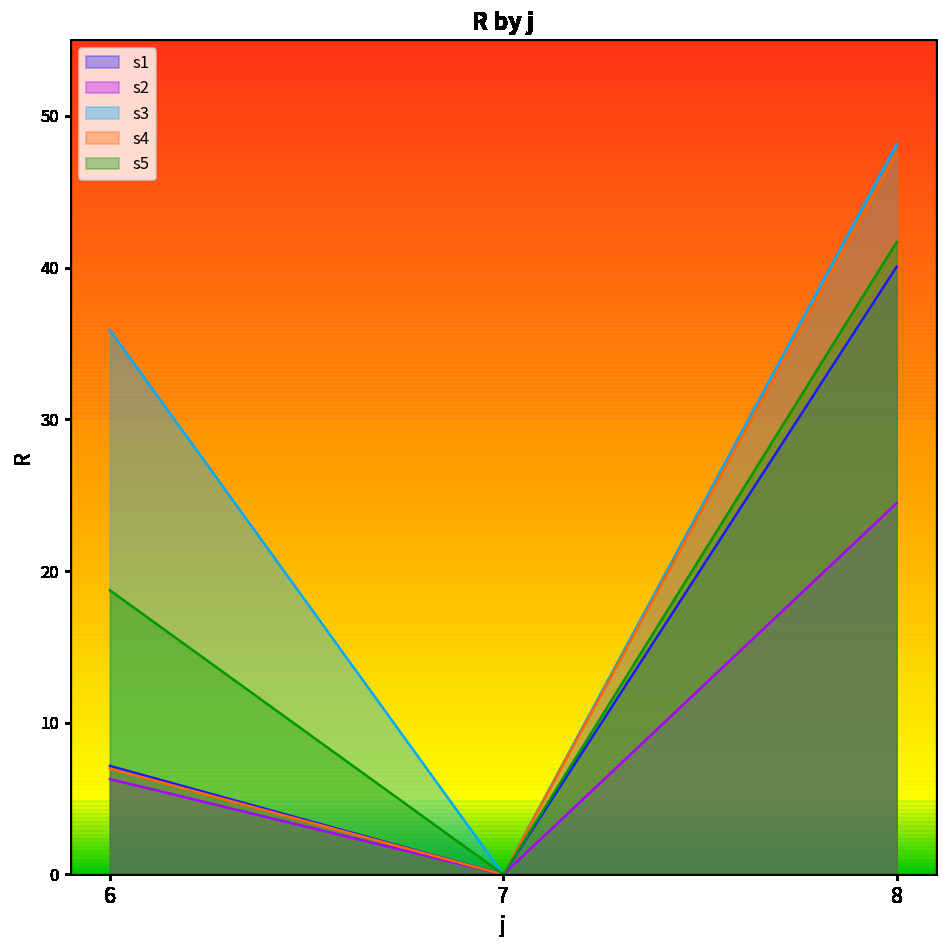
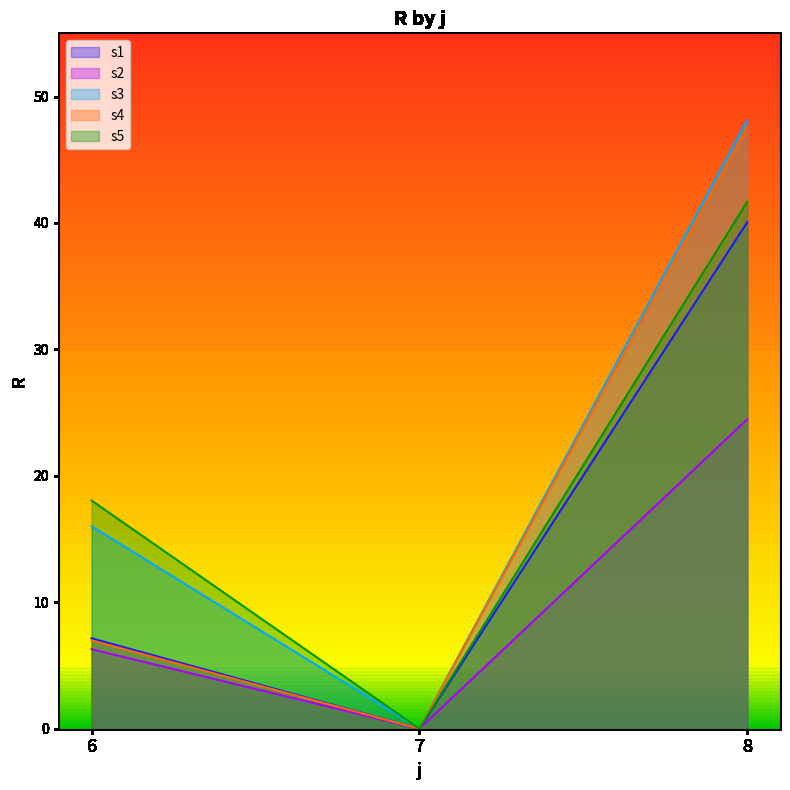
s3, 6: 35.9 -> 16.0
s5, 6: 18.7 -> 18.0
